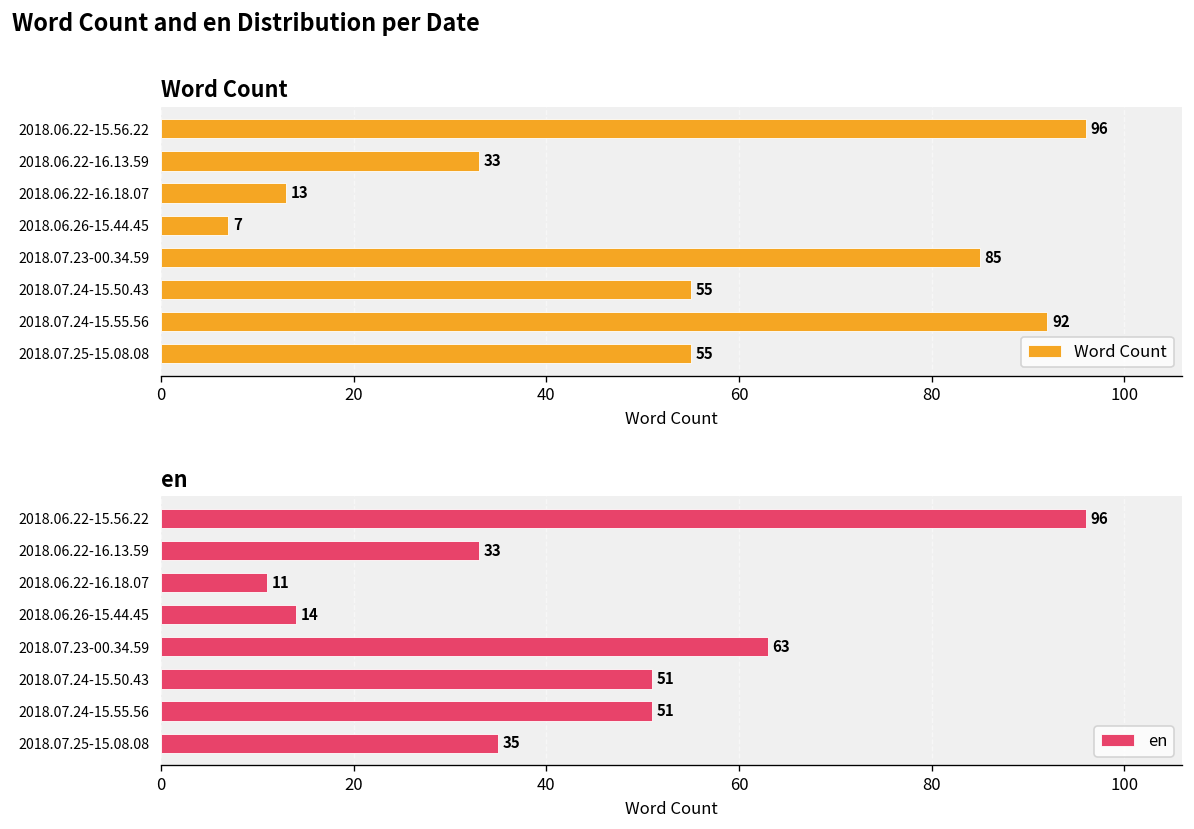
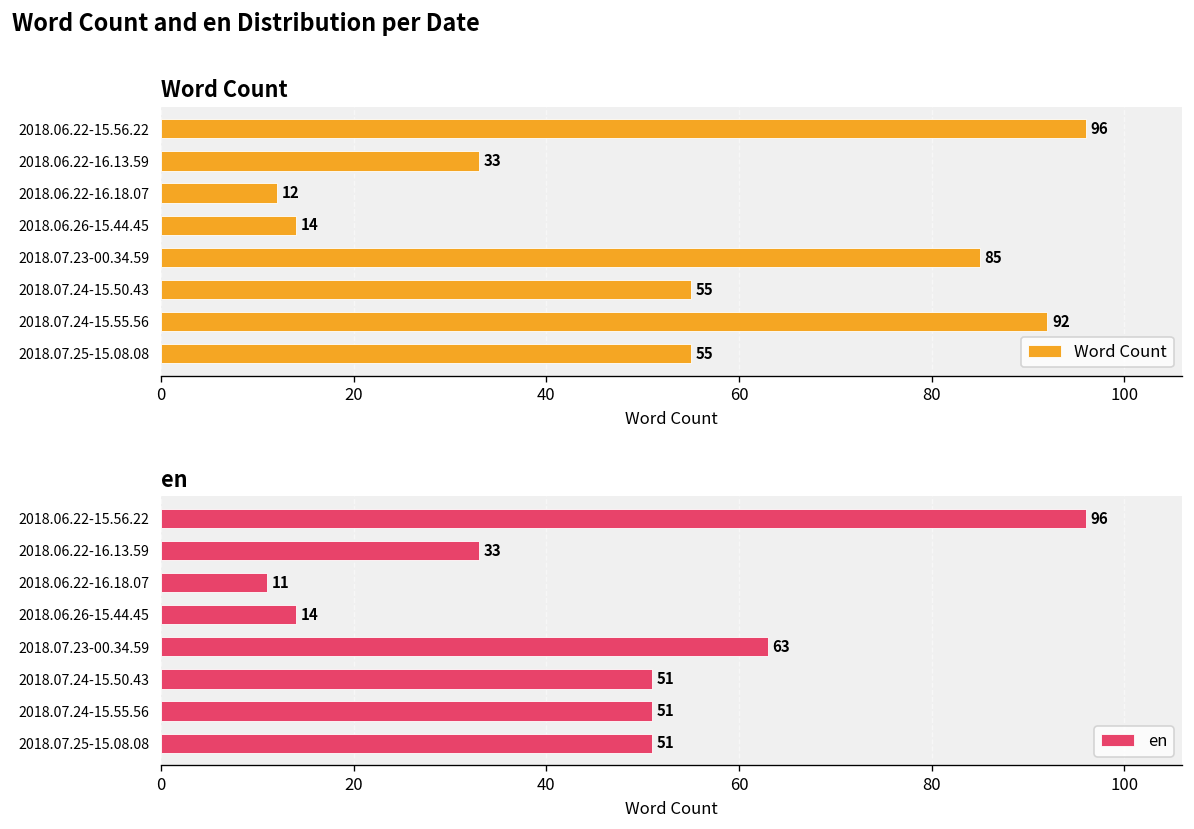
Word Count, 2018.06.22-16.18.07: 13 -> 12
Word Count, 2018.06.26-15.44.45: 7 -> 14
en, 2018.07.25-15.08.08: 35 -> 51
